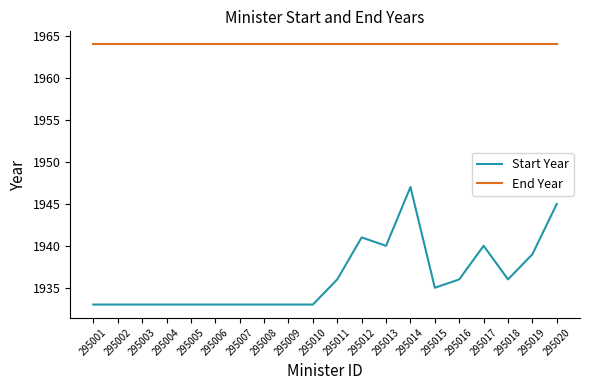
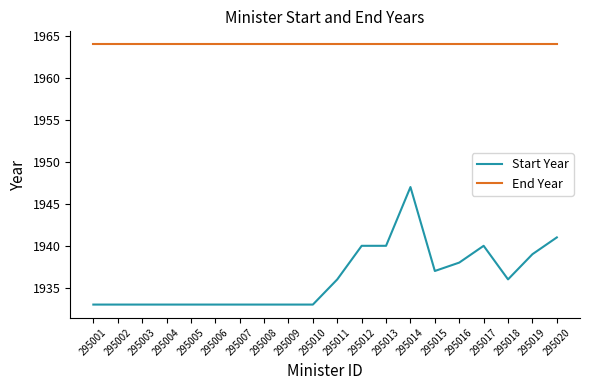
Start Year, 295012: 1941 -> 1940
Start Year, 295015: 1935 -> 1937
Start Year, 295016: 1936 -> 1938
Start Year, 295020: 1945 -> 1941
